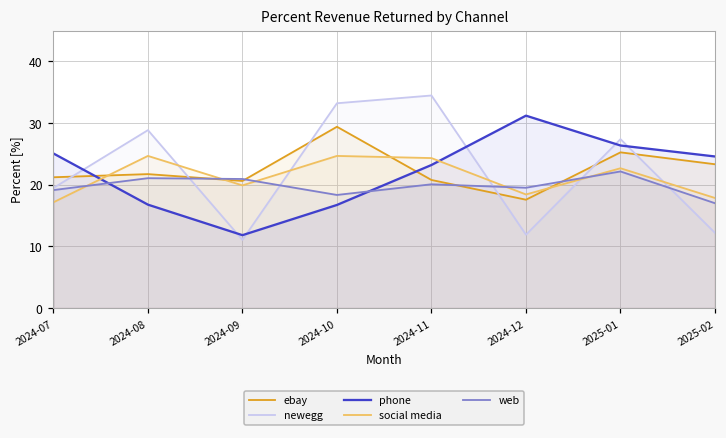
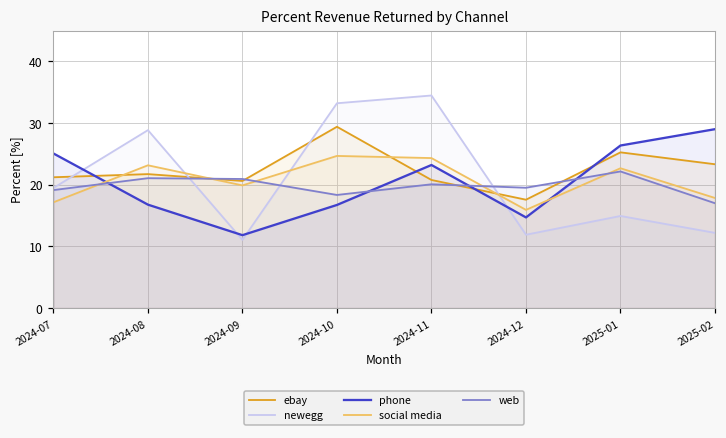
social media, 2024-08: 25 -> 23
phone, 2024-12: 31 -> 15
social media, 2024-12: 18 -> 16
newegg, 2025-01: 27 -> 15
phone, 2025-02: 25 -> 29
